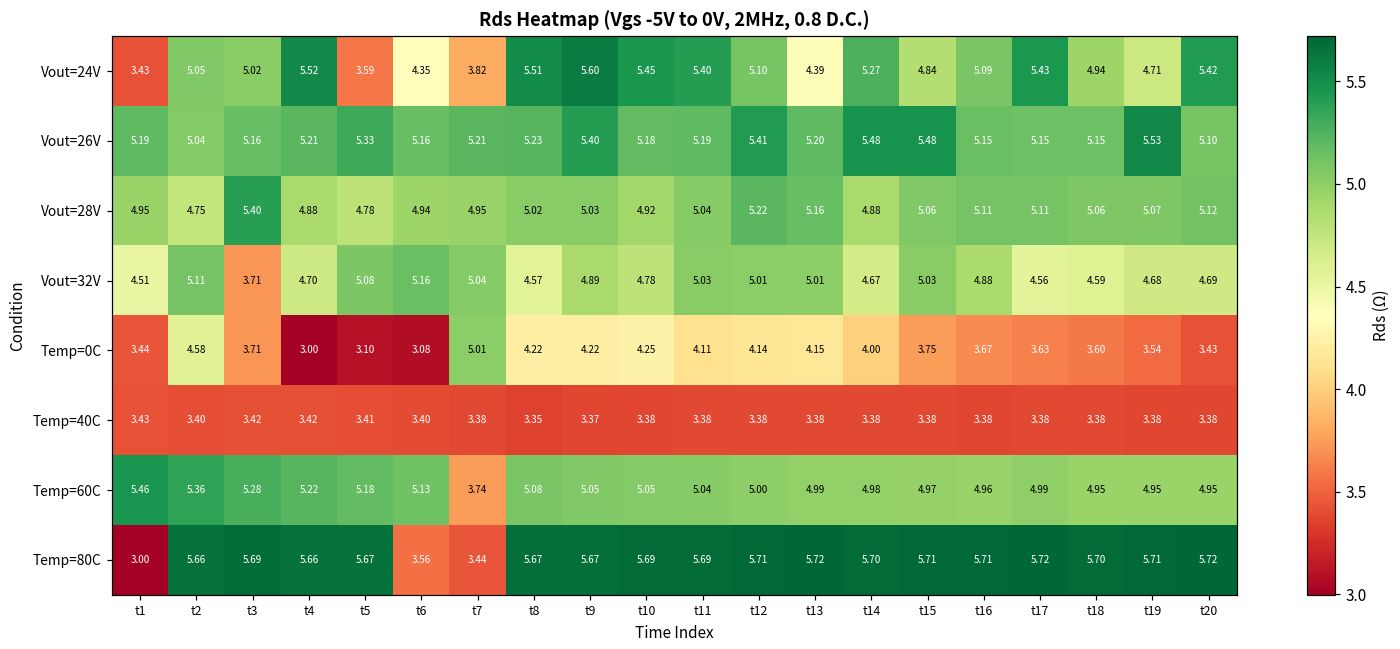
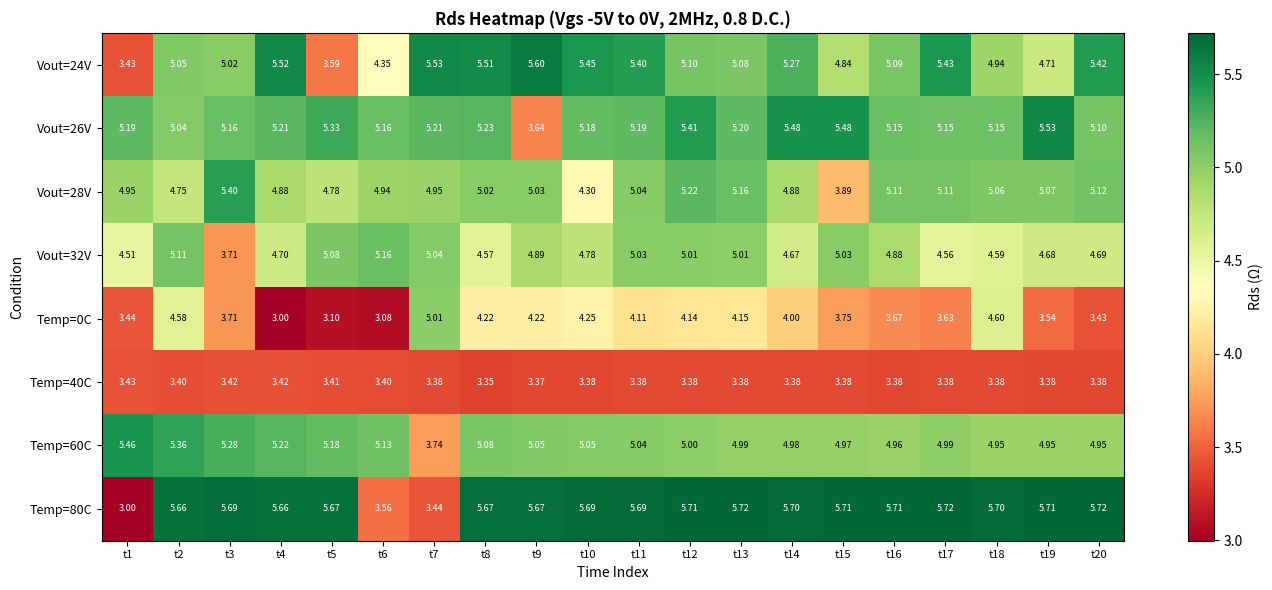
Vout=24V, t7: 3.82 -> 5.53
Vout=24V, t13: 4.39 -> 5.08
Vout=26V, t9: 5.40 -> 3.64
Vout=28V, t10: 4.92 -> 4.30
Vout=28V, t15: 5.06 -> 3.89
Temp=0C, t18: 3.60 -> 4.60
